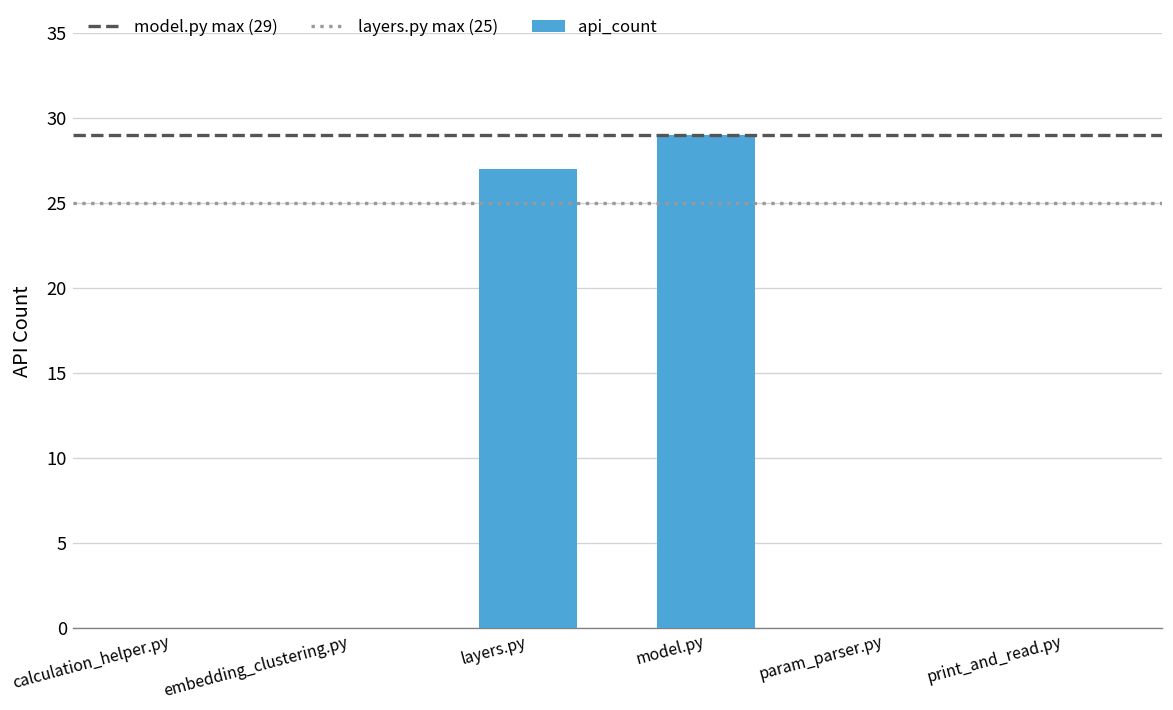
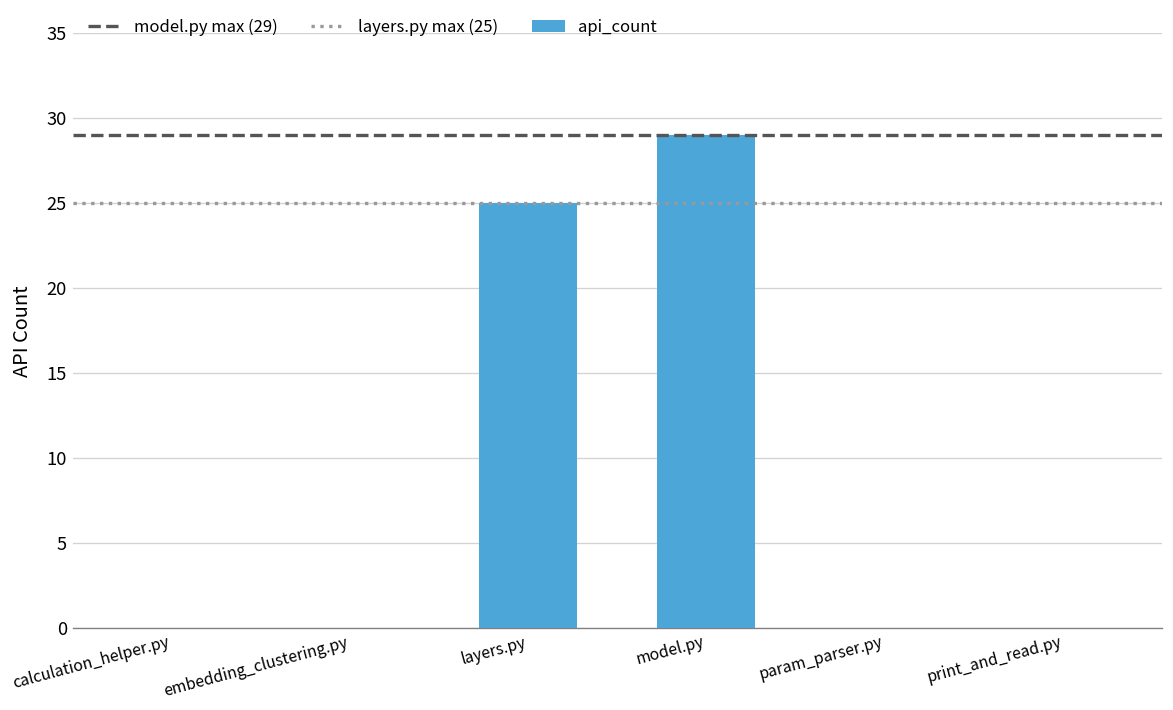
layers.py: 27 -> 25
